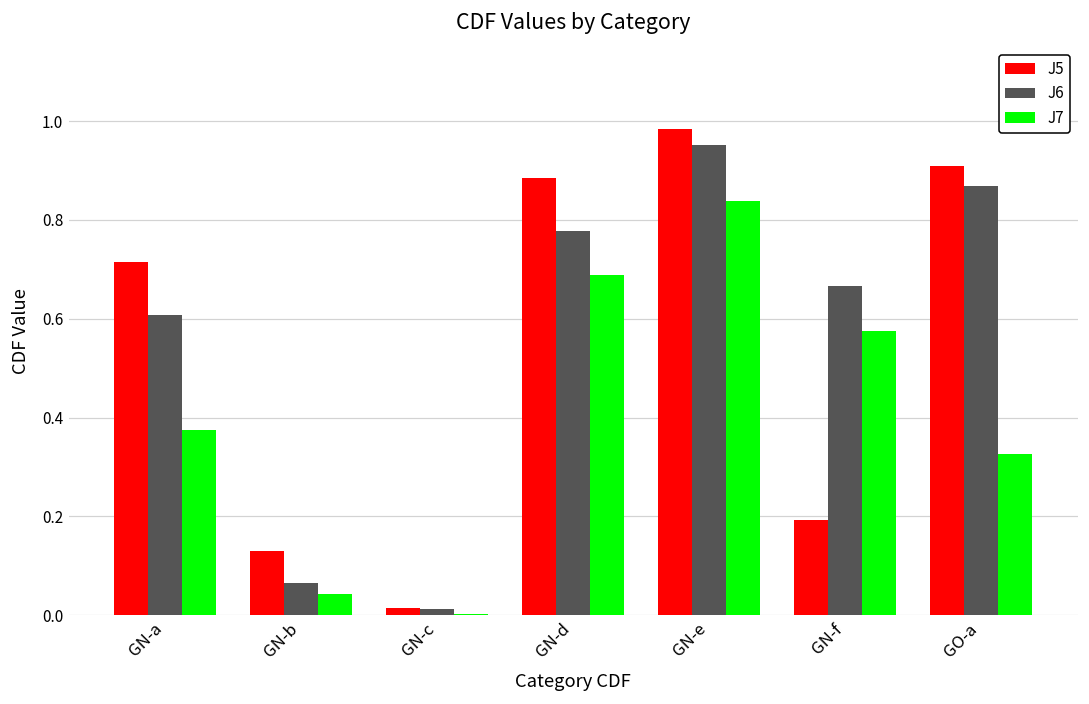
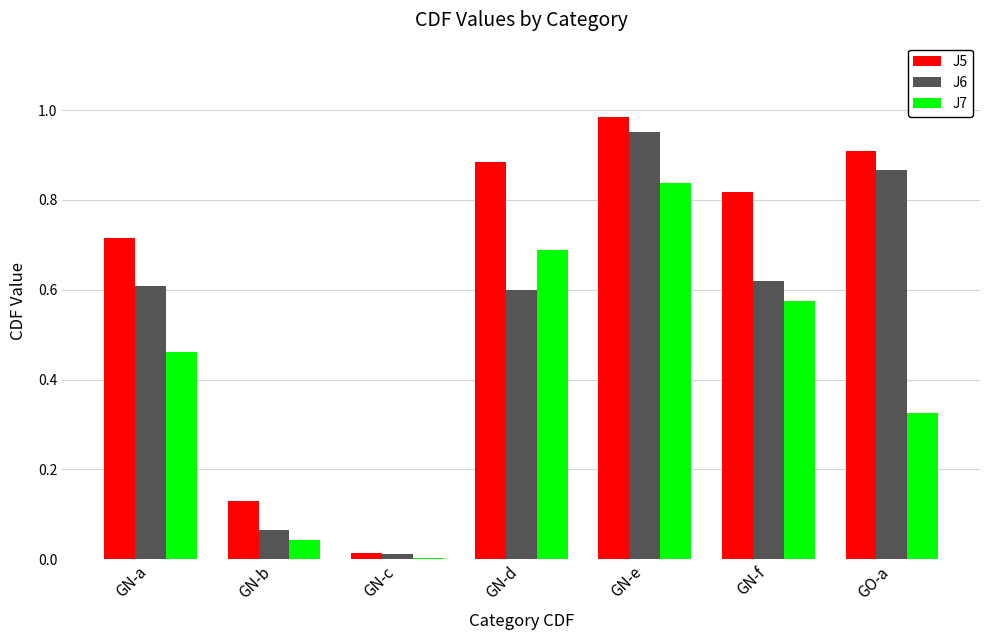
J7, GN-a: 0.38 -> 0.46
J6, GN-d: 0.78 -> 0.60
J5, GN-f: 0.19 -> 0.82
J6, GN-f: 0.67 -> 0.62
